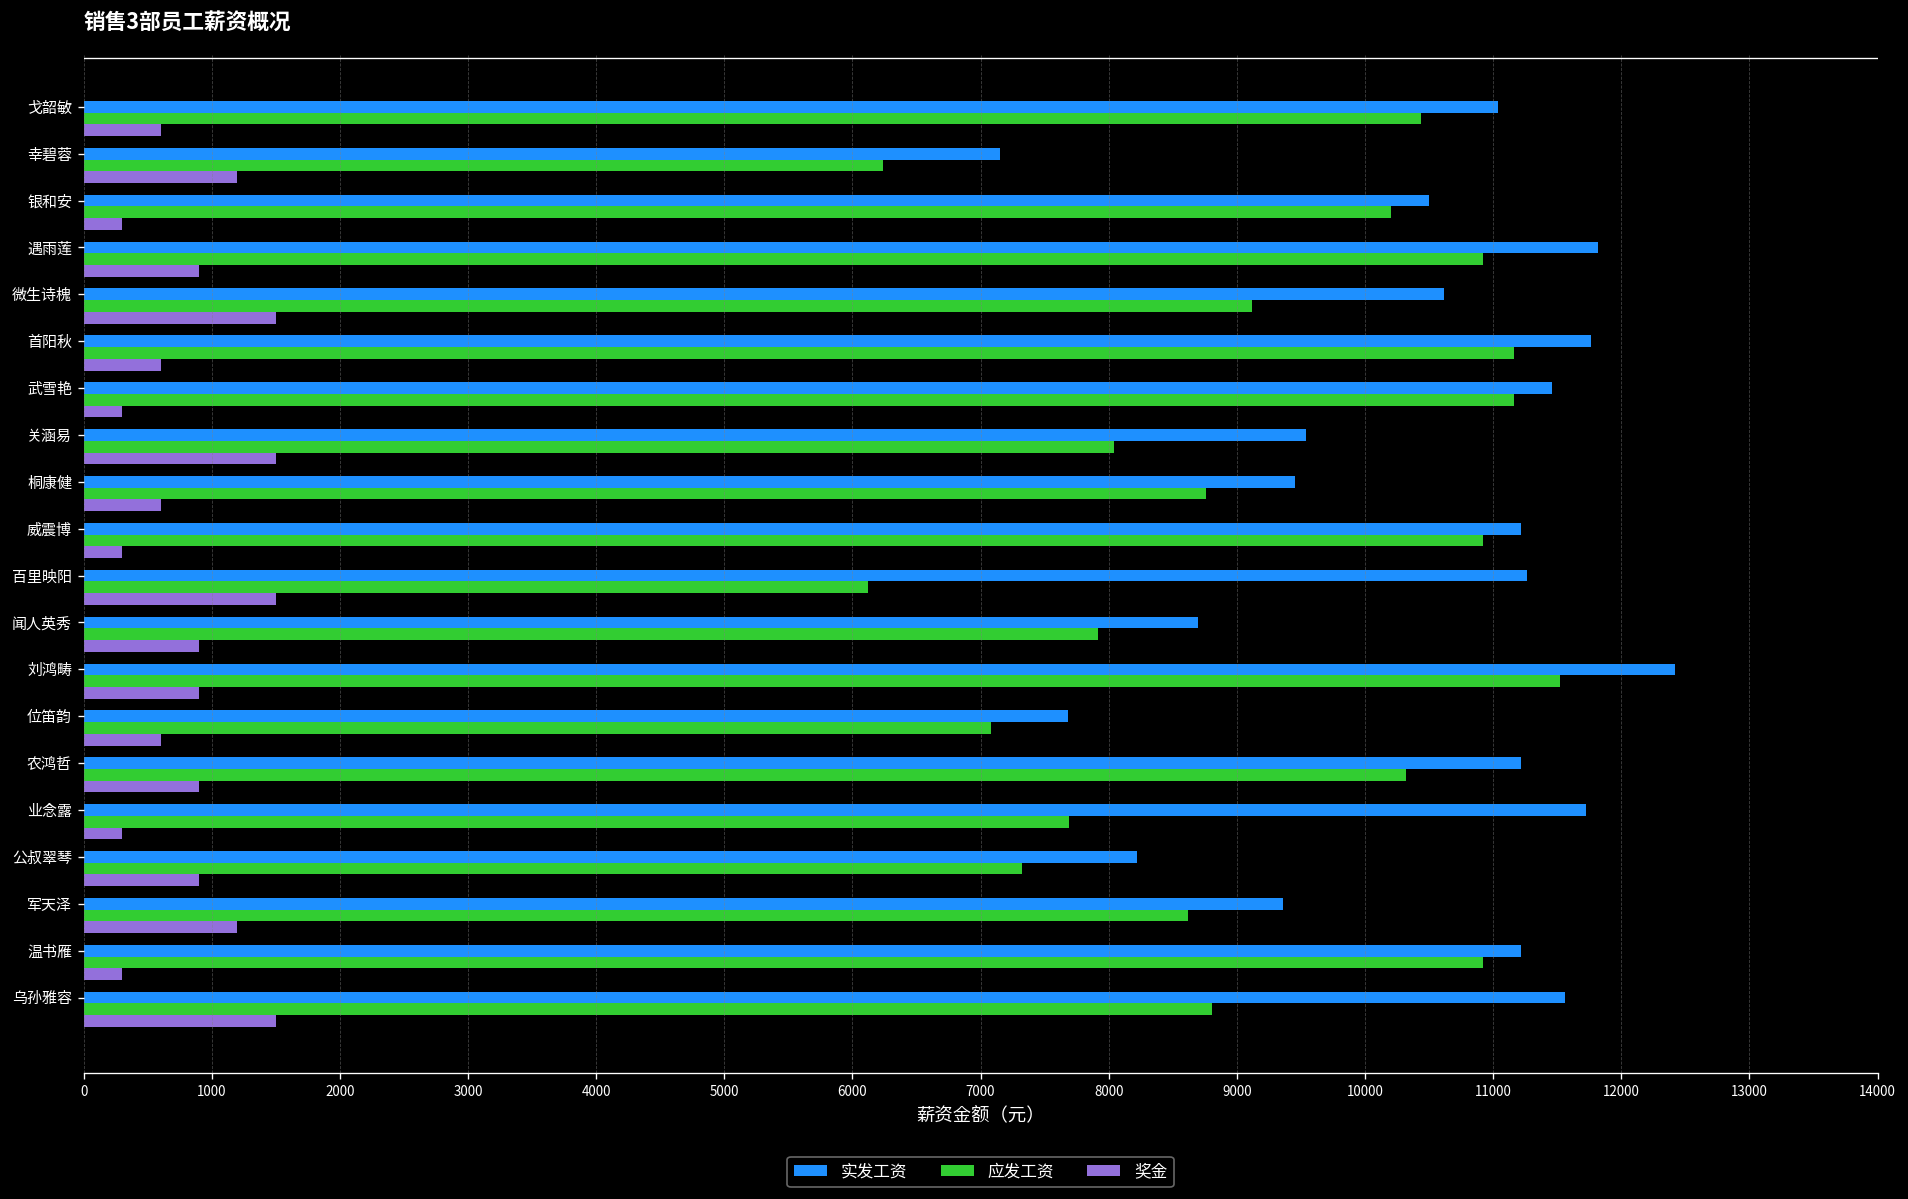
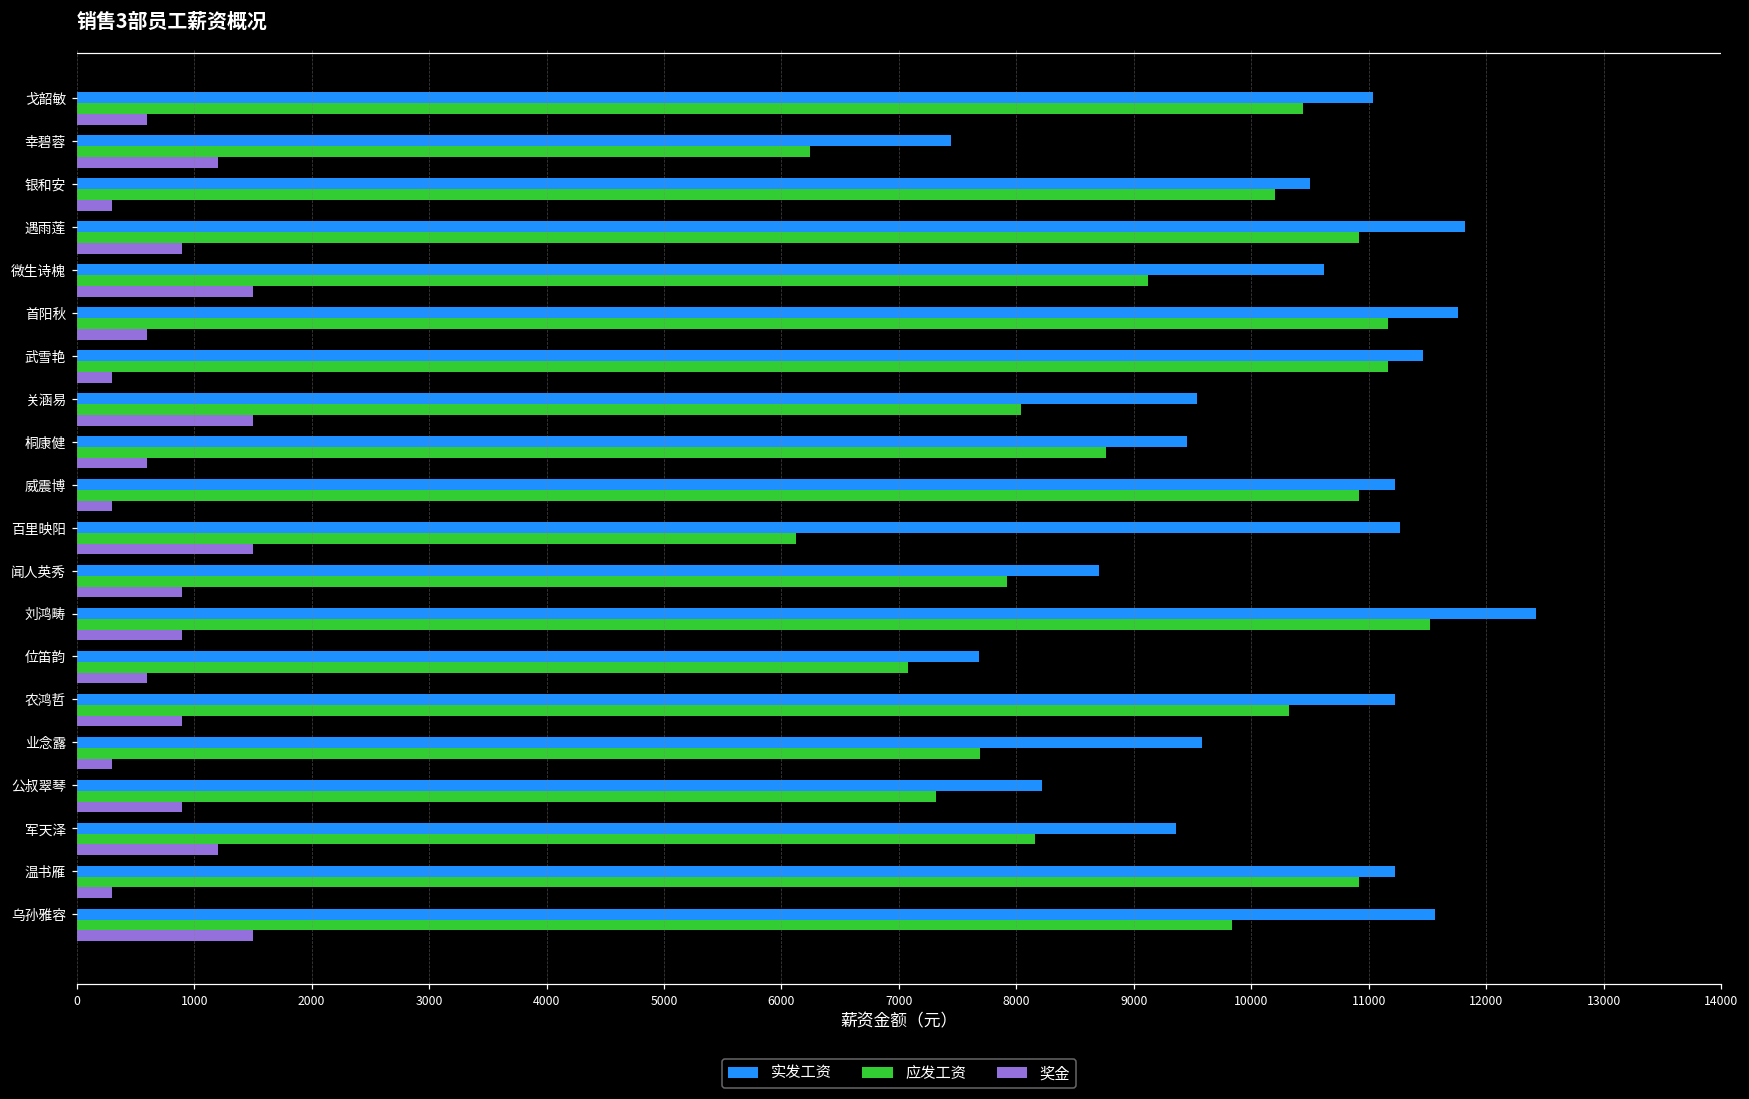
实发工资, 幸碧蓉: 7150 -> 7440
实发工资, 业念露: 11720 -> 9580
应发工资, 军天泽: 8620 -> 8160
应发工资, 乌孙雅容: 8810 -> 9840
